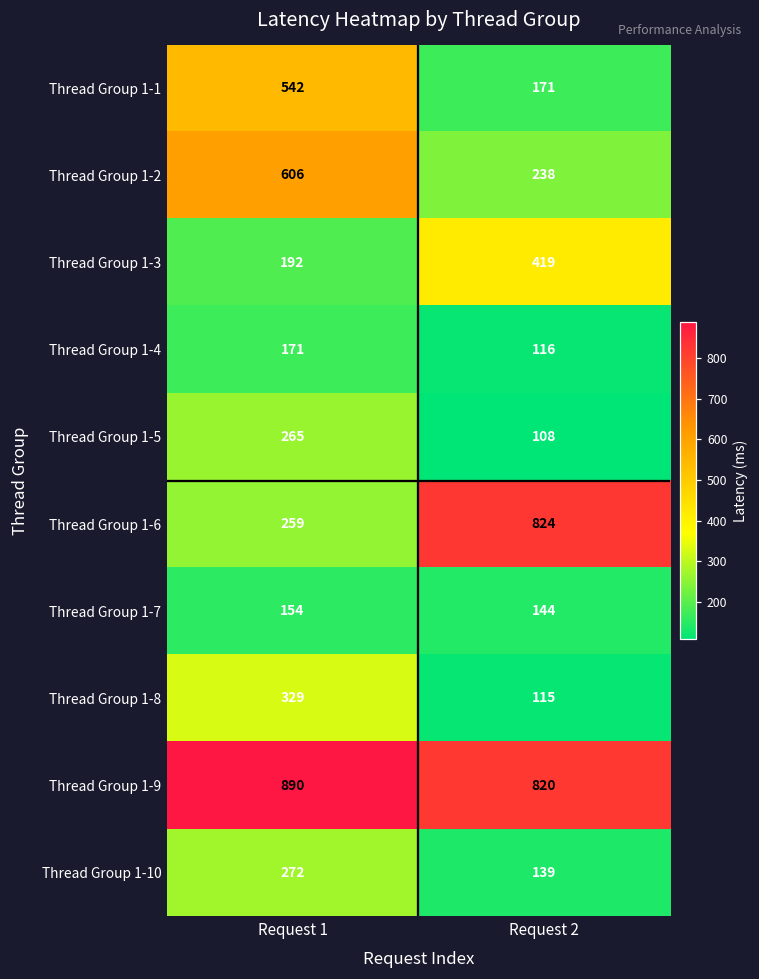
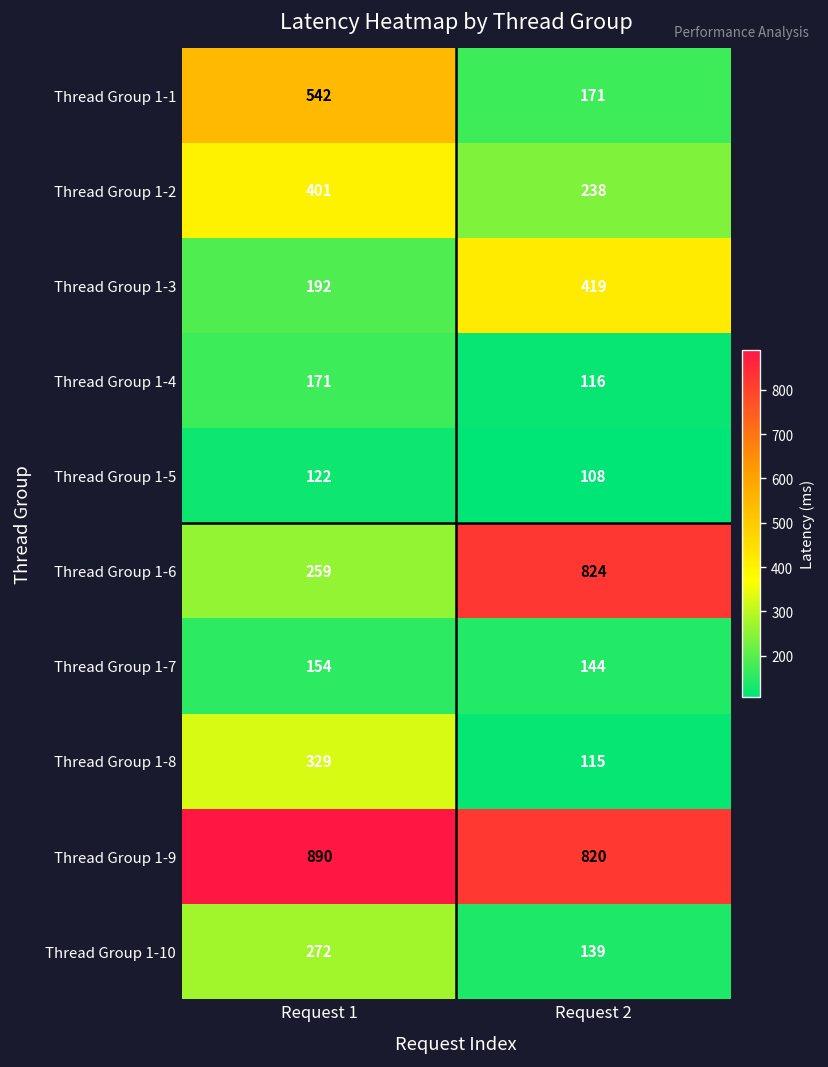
Thread Group 1-2, Request 1: 606 -> 401
Thread Group 1-5, Request 1: 265 -> 122
